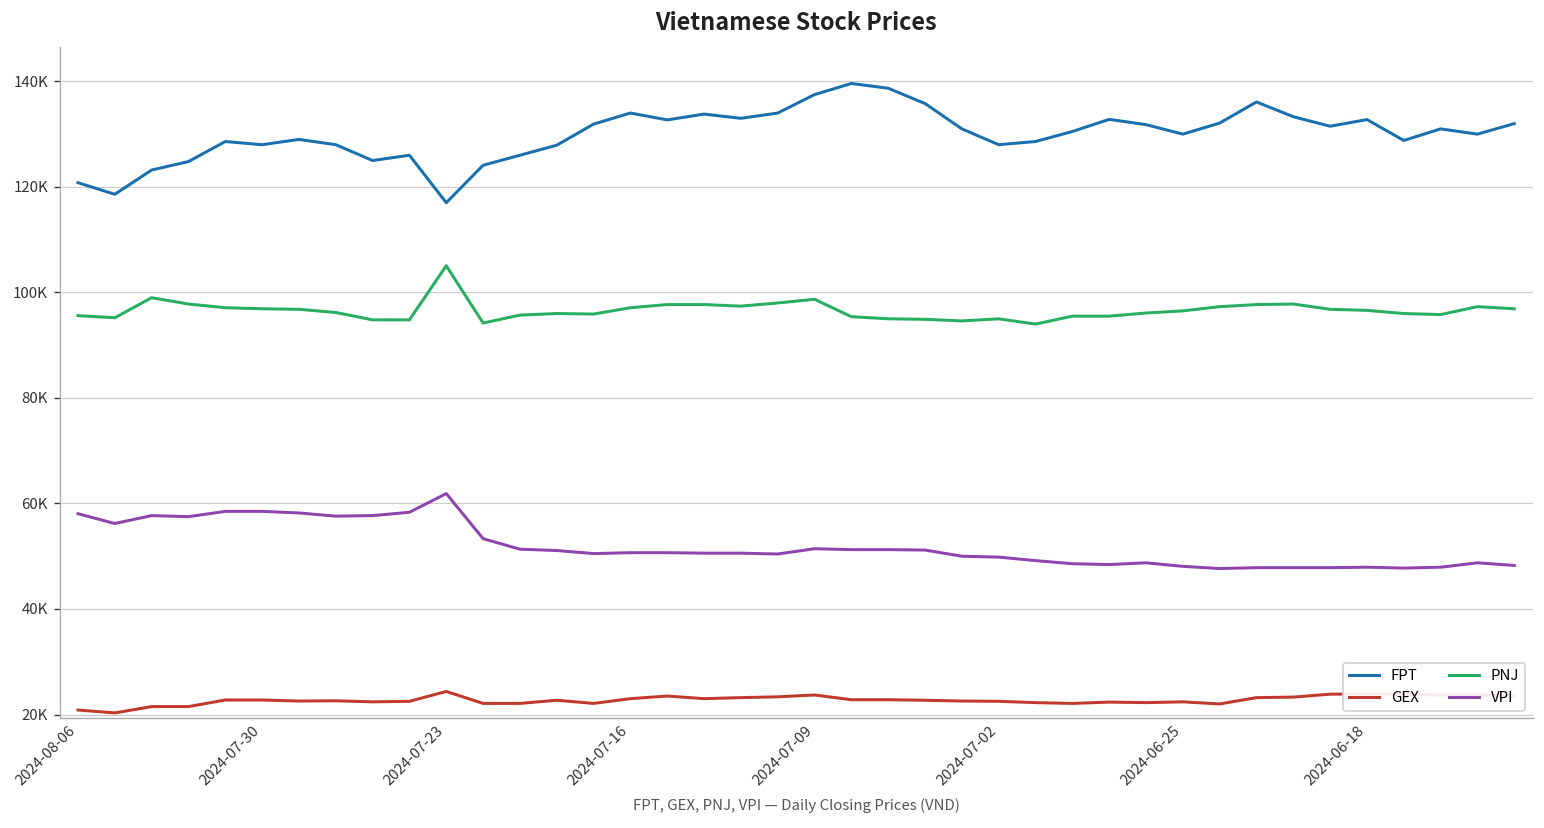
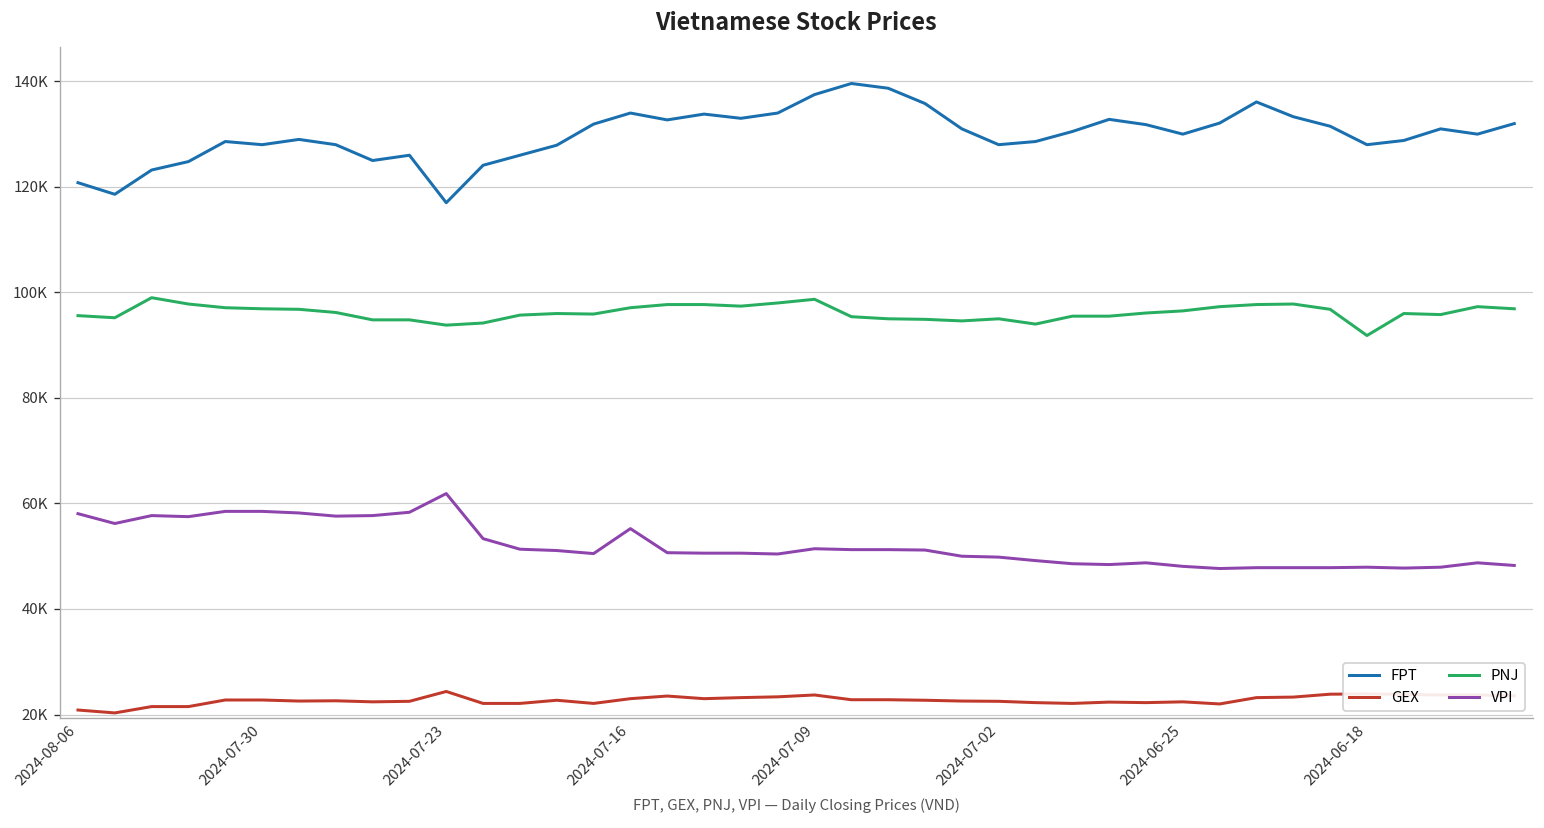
PNJ, 2024-07-23: 105000 -> 94000
VPI, 2024-07-16: 51000 -> 55000
FPT, 2024-06-18: 133000 -> 128000
PNJ, 2024-06-18: 97000 -> 92000
